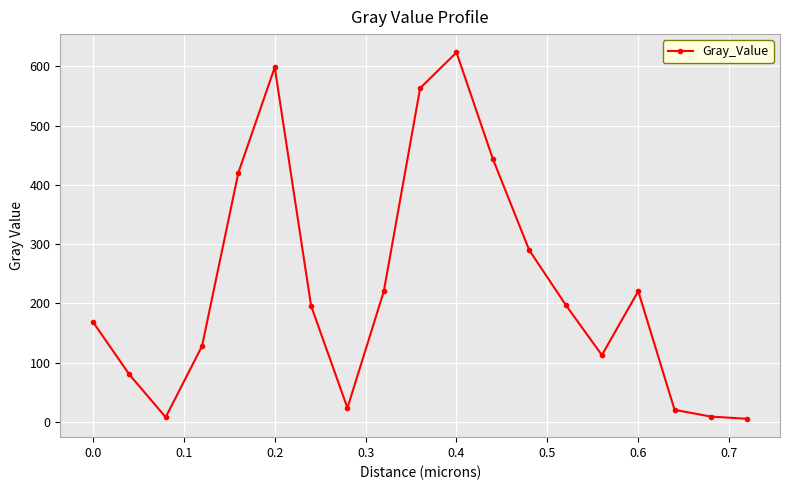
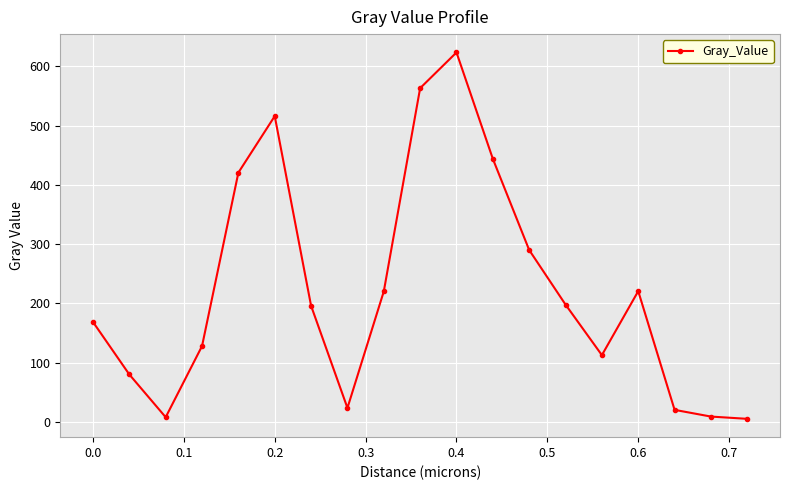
0.2: 600 -> 520
